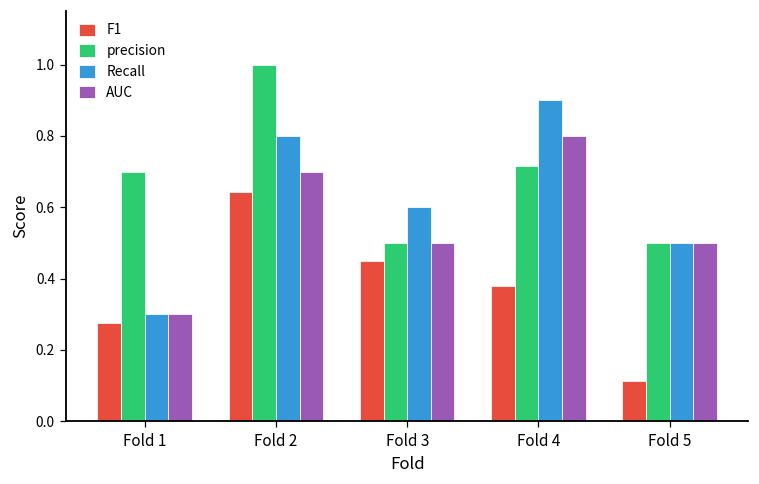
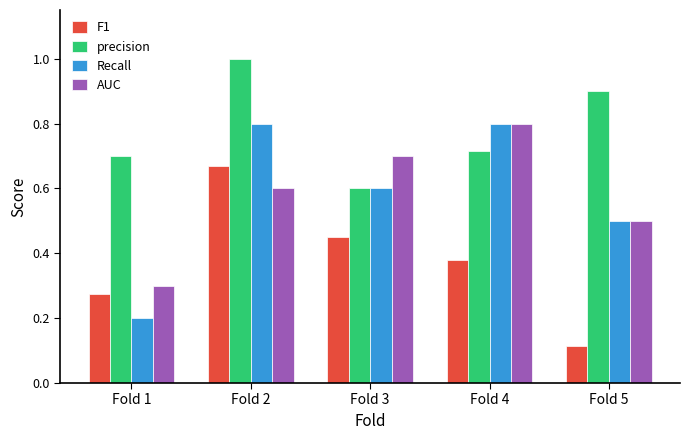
Recall, Fold 1: 0.3 -> 0.2
F1, Fold 2: 0.64 -> 0.67
AUC, Fold 2: 0.7 -> 0.6
precision, Fold 3: 0.5 -> 0.6
AUC, Fold 3: 0.5 -> 0.7
Recall, Fold 4: 0.9 -> 0.8
precision, Fold 5: 0.5 -> 0.9
